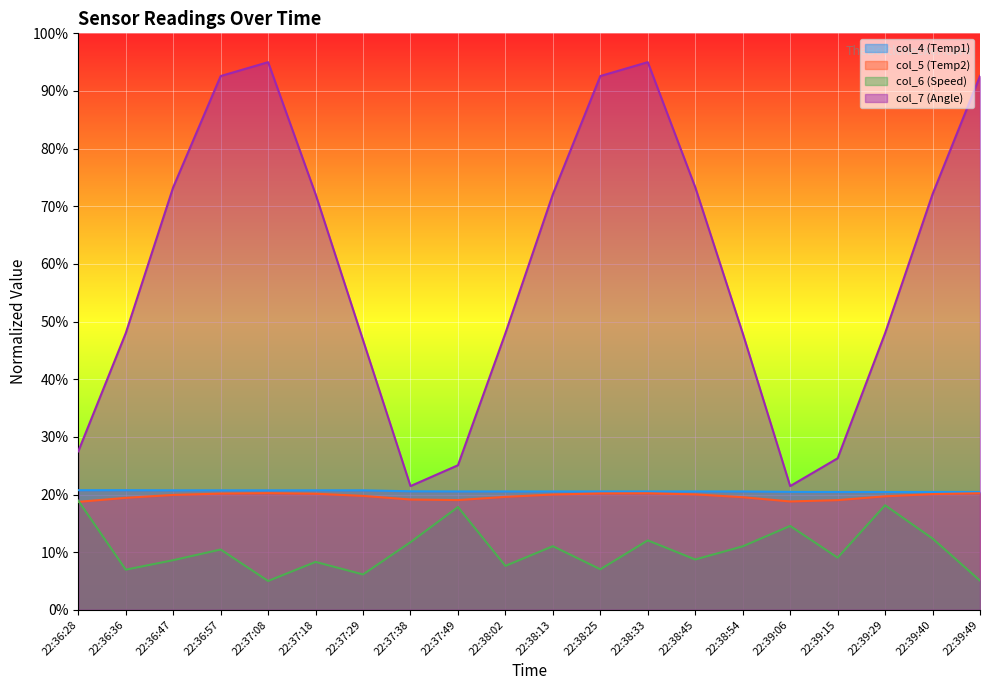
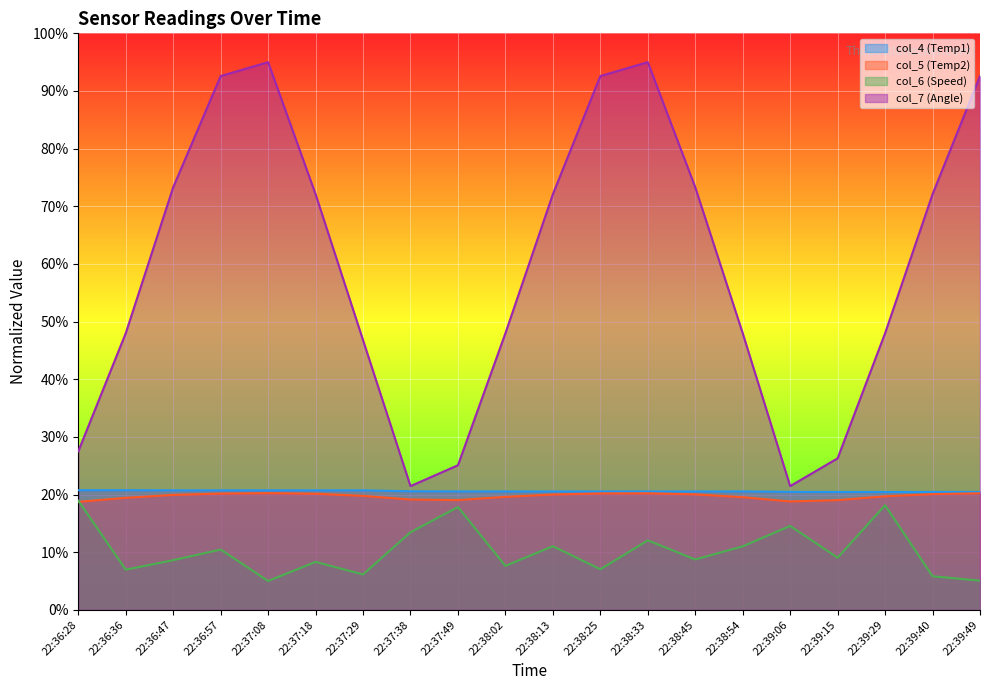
col_6 (Speed), 22:37:38: 12% -> 13%
col_6 (Speed), 22:39:40: 12% -> 6%
